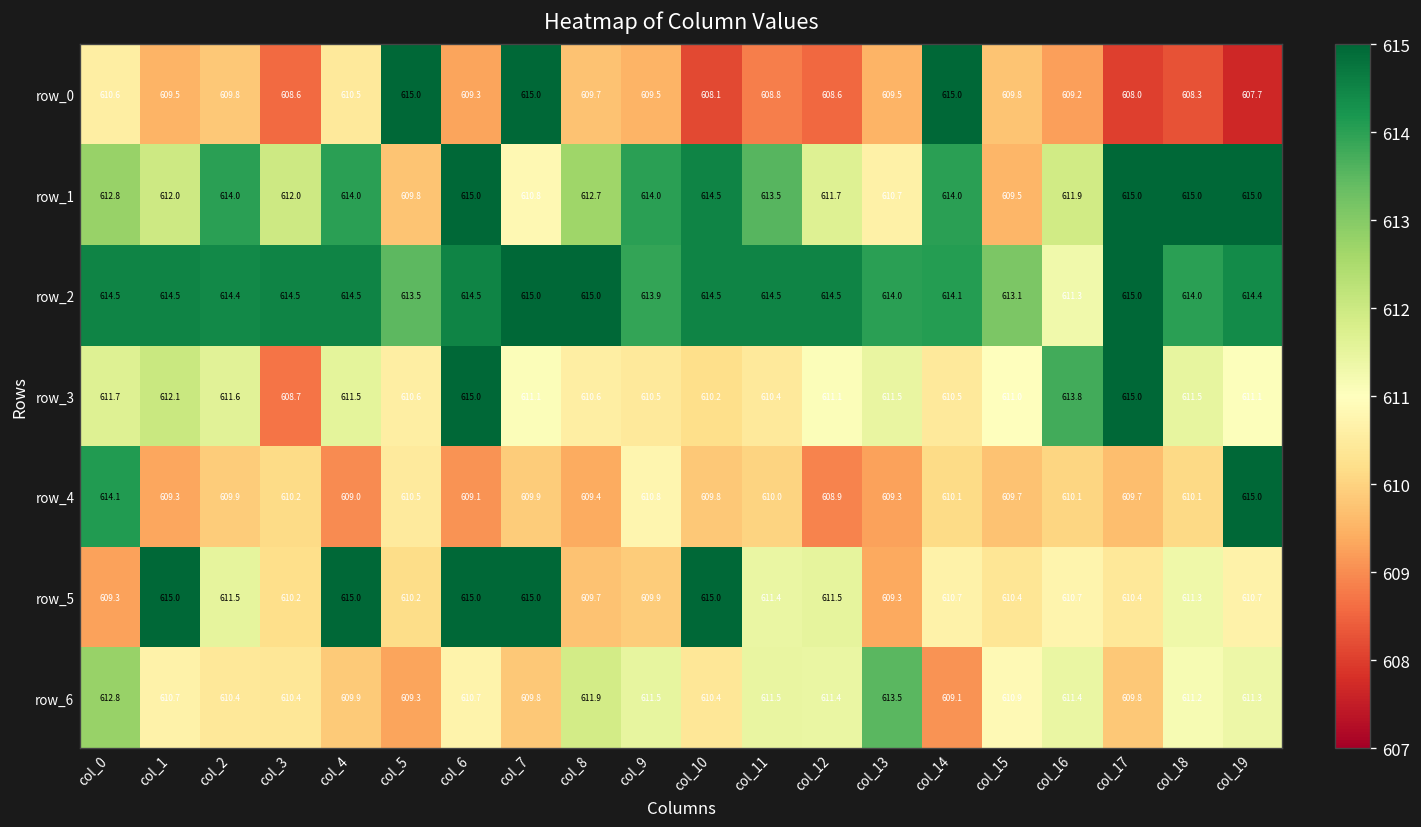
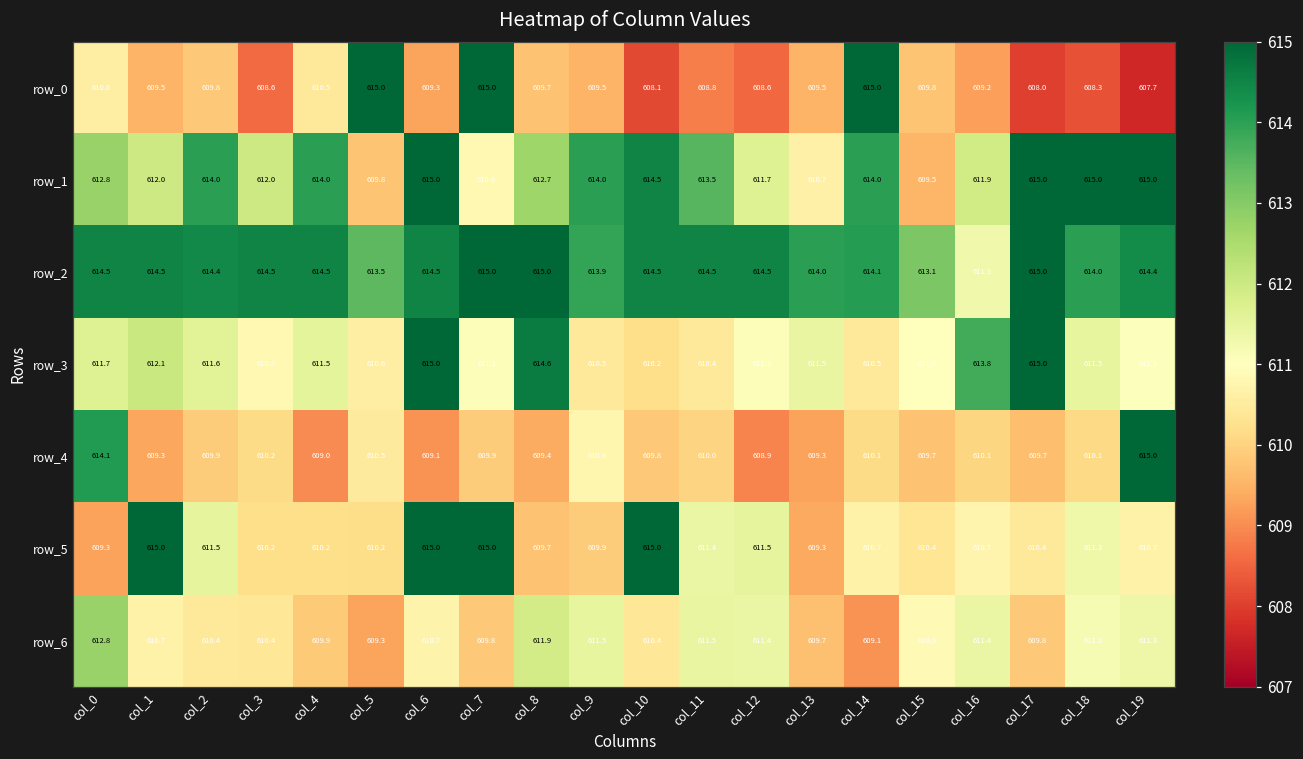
row_3, col_3: 608.7 -> 610.8
row_3, col_8: 610.6 -> 614.6
row_5, col_4: 615.0 -> 610.2
row_6, col_13: 613.5 -> 609.7
